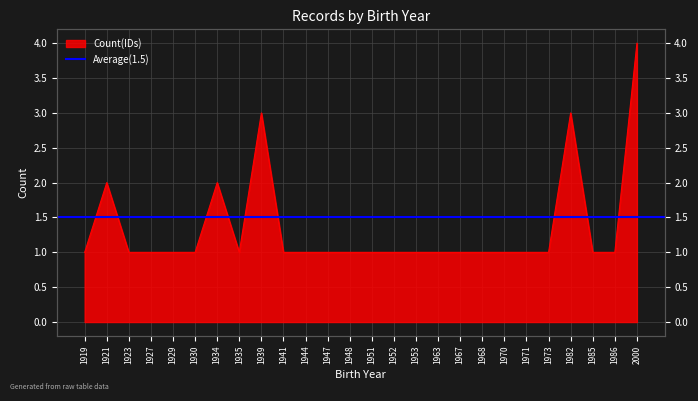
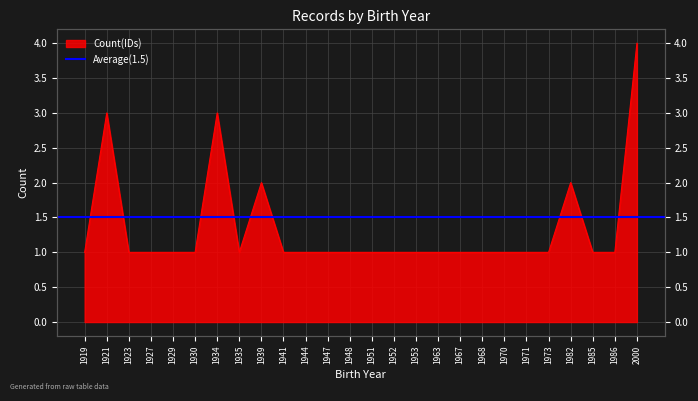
1921: 2 -> 3
1934: 2 -> 3
1939: 3 -> 2
1982: 3 -> 2
